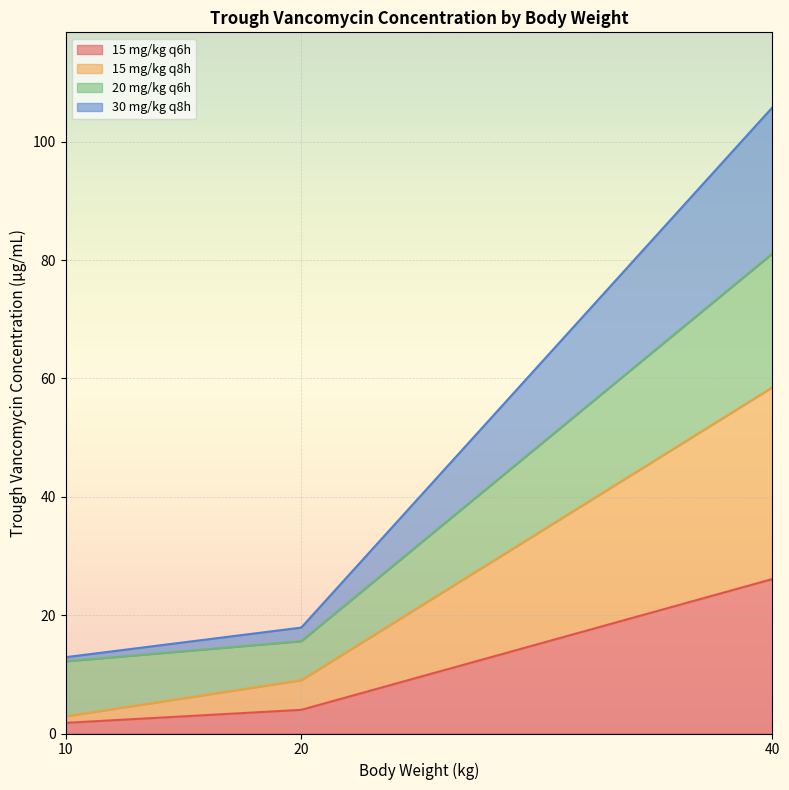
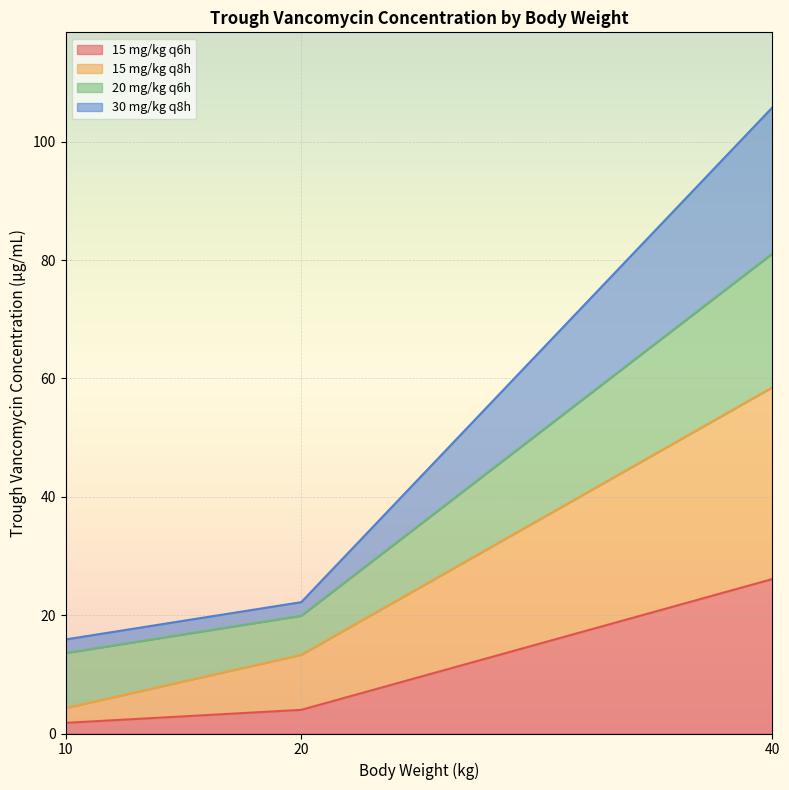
15 mg/kg q8h, 10: 1 -> 3
30 mg/kg q8h, 10: 1 -> 2
15 mg/kg q8h, 20: 5 -> 9
